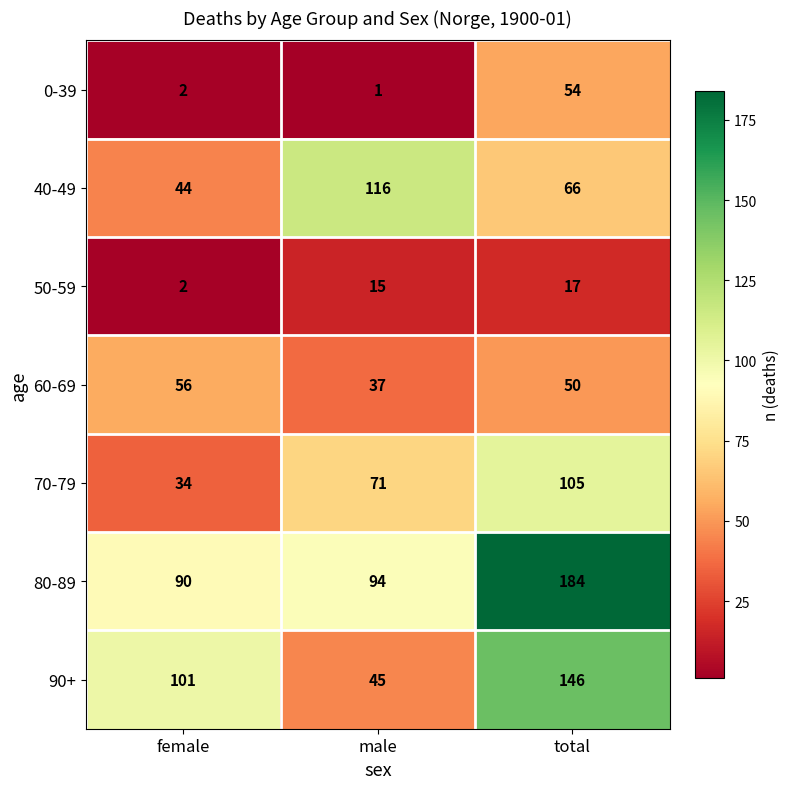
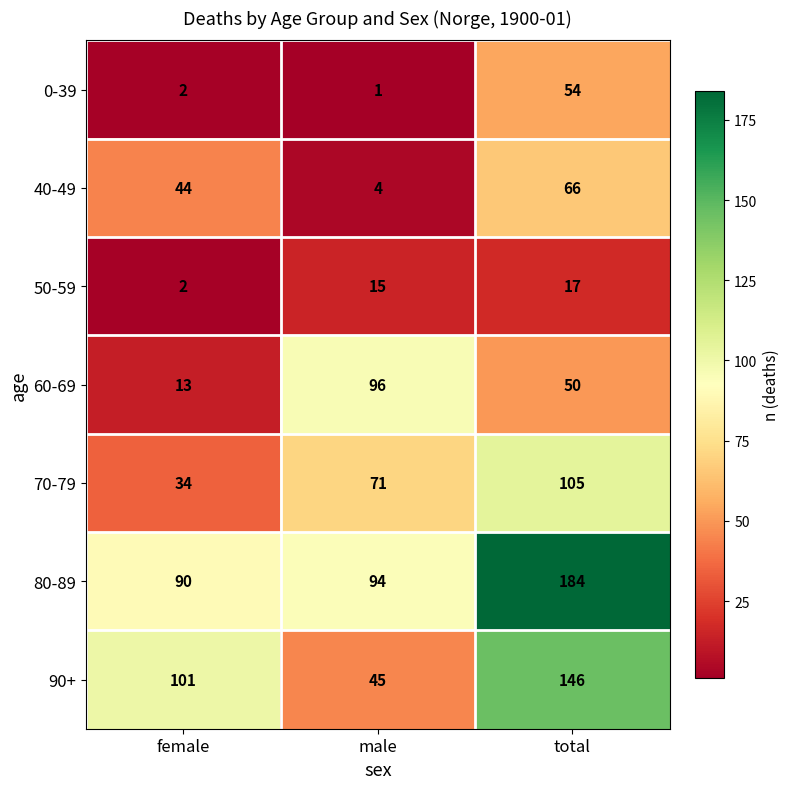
40-49, male: 116 -> 4
60-69, female: 56 -> 13
60-69, male: 37 -> 96
